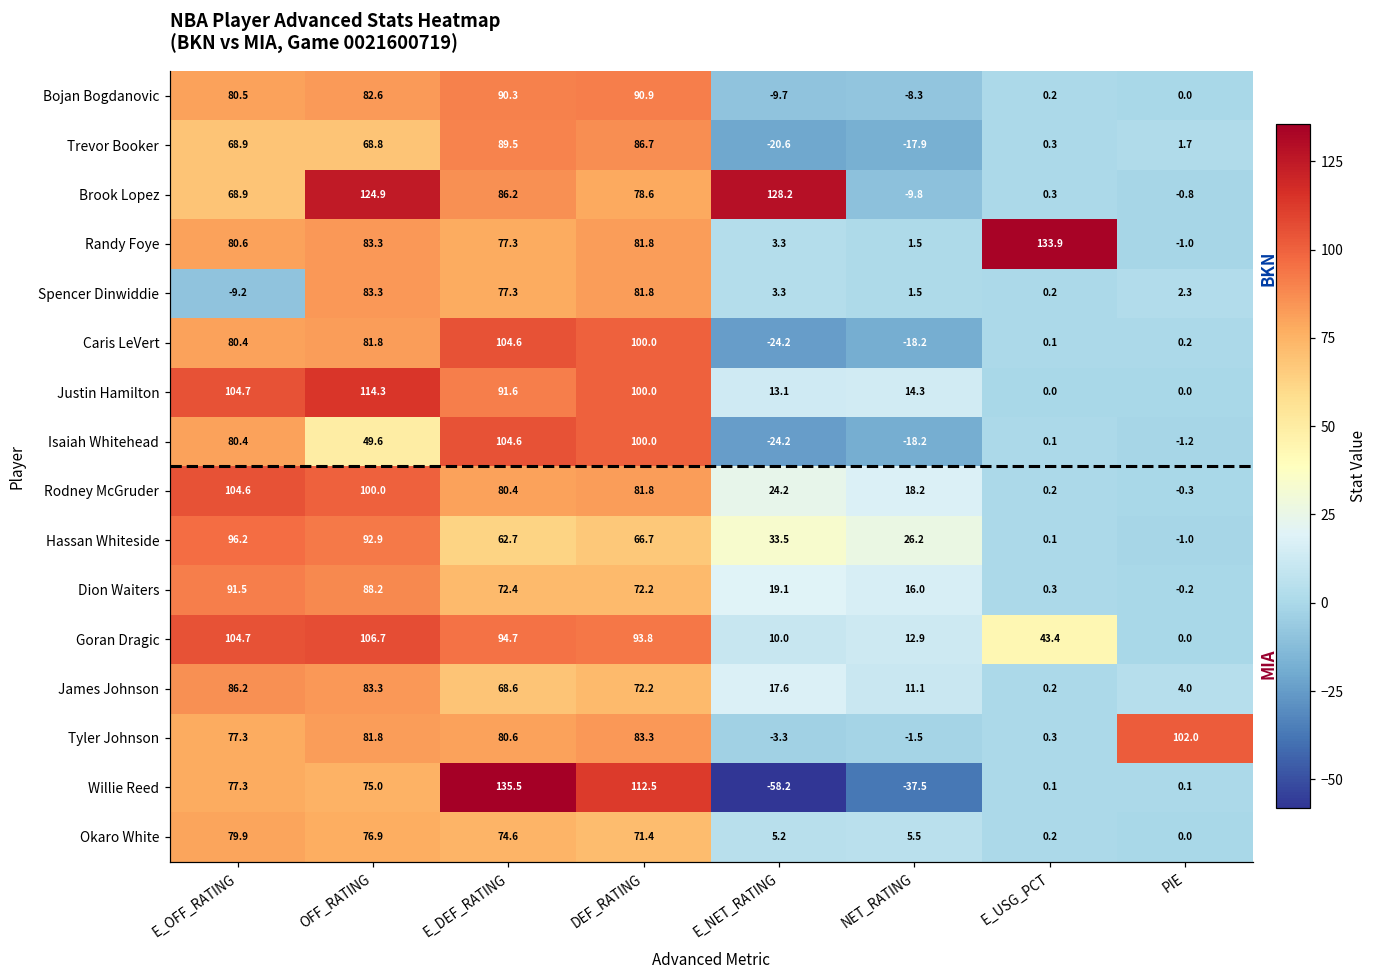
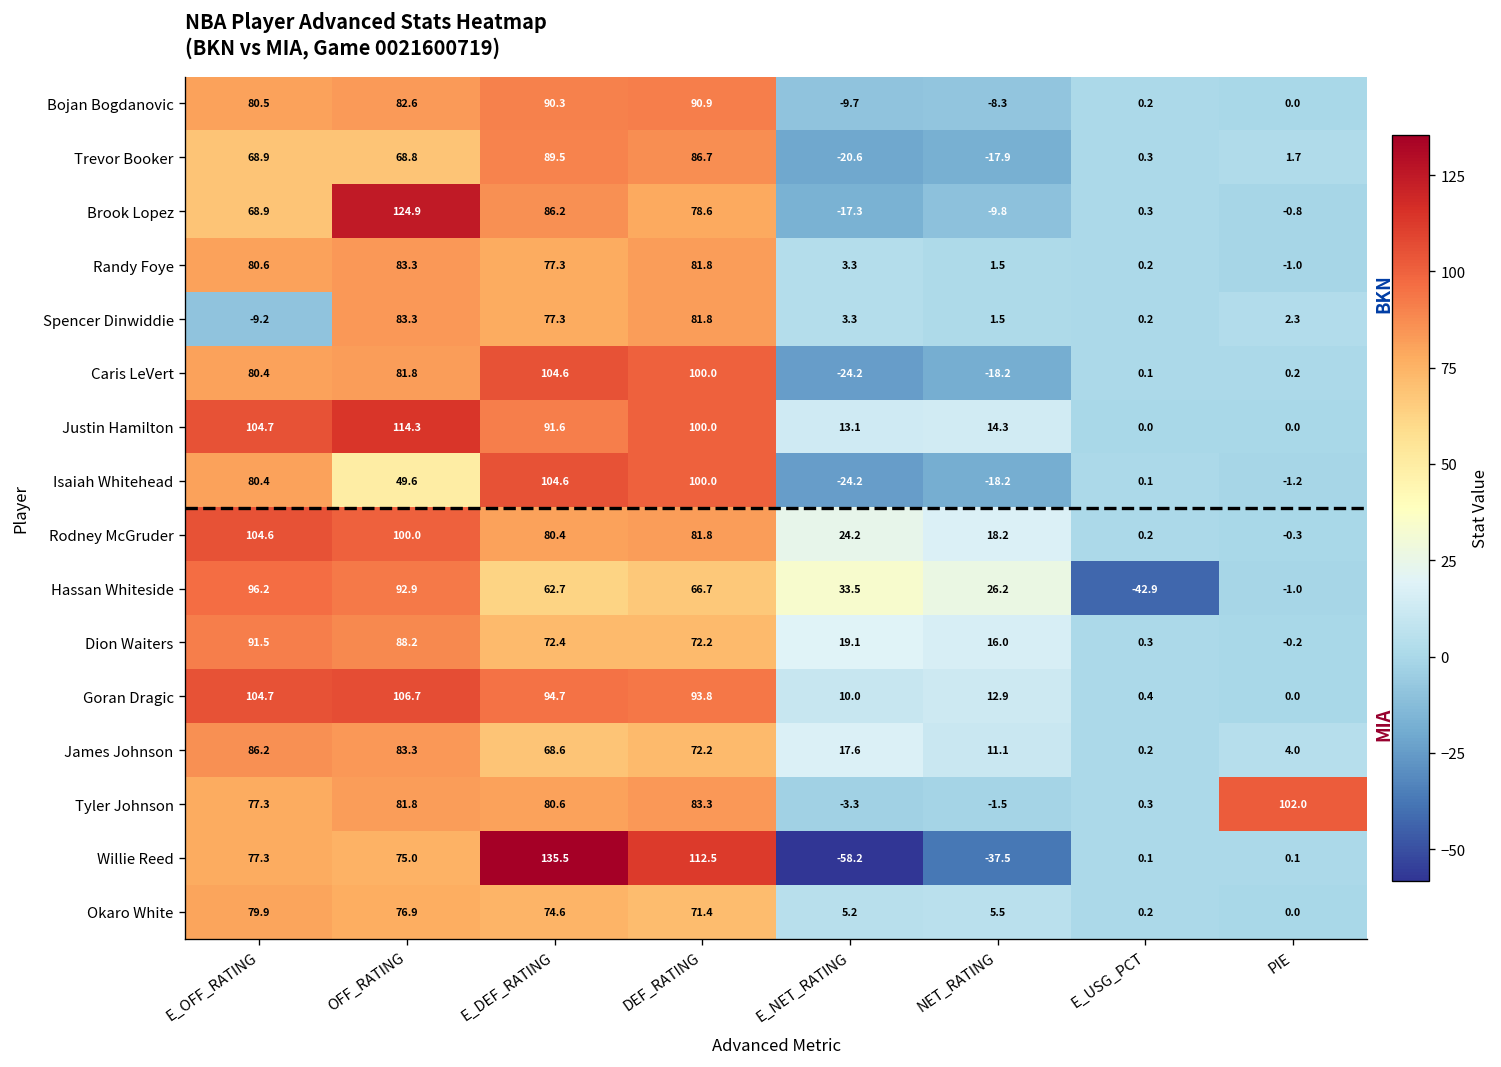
Brook Lopez, E_NET_RATING: 128.2 -> -17.3
Randy Foye, E_USG_PCT: 133.9 -> 0.2
Hassan Whiteside, E_USG_PCT: 0.1 -> -42.9
Goran Dragic, E_USG_PCT: 43.4 -> 0.4
